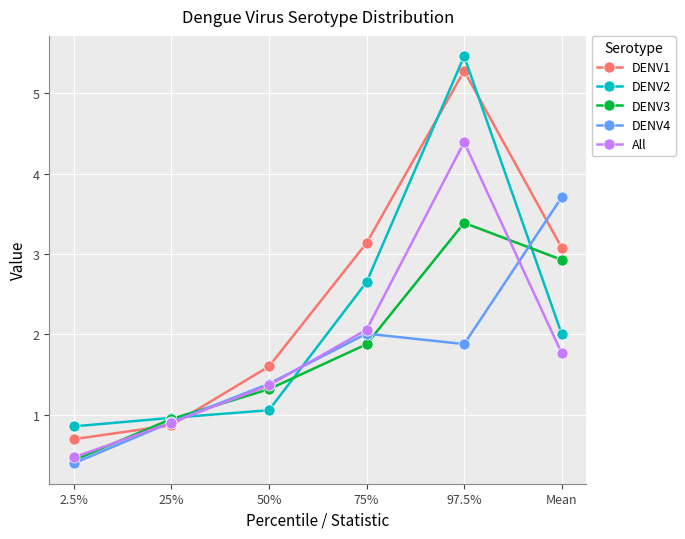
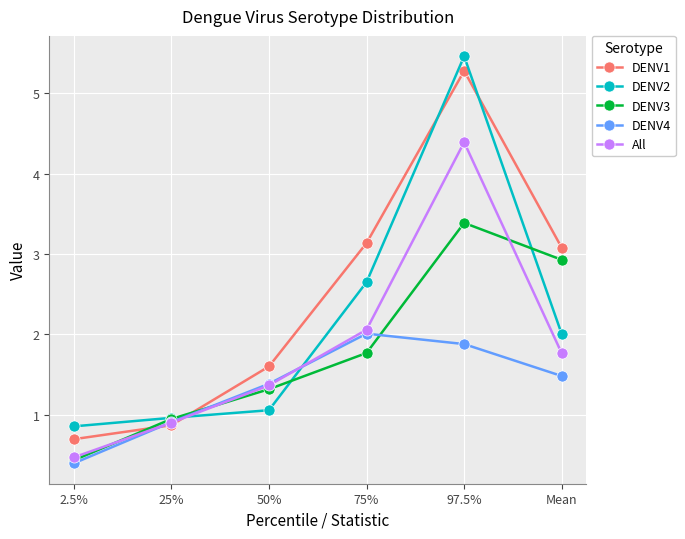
DENV3, 75%: 1.9 -> 1.8
DENV4, Mean: 3.7 -> 1.5
